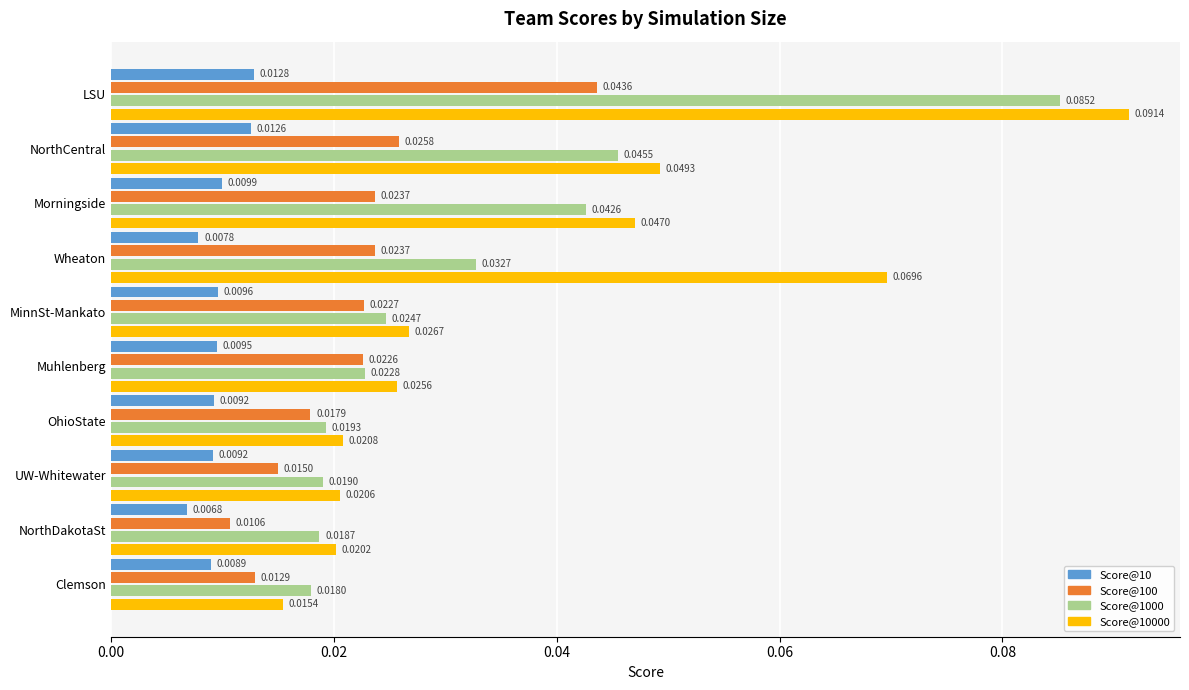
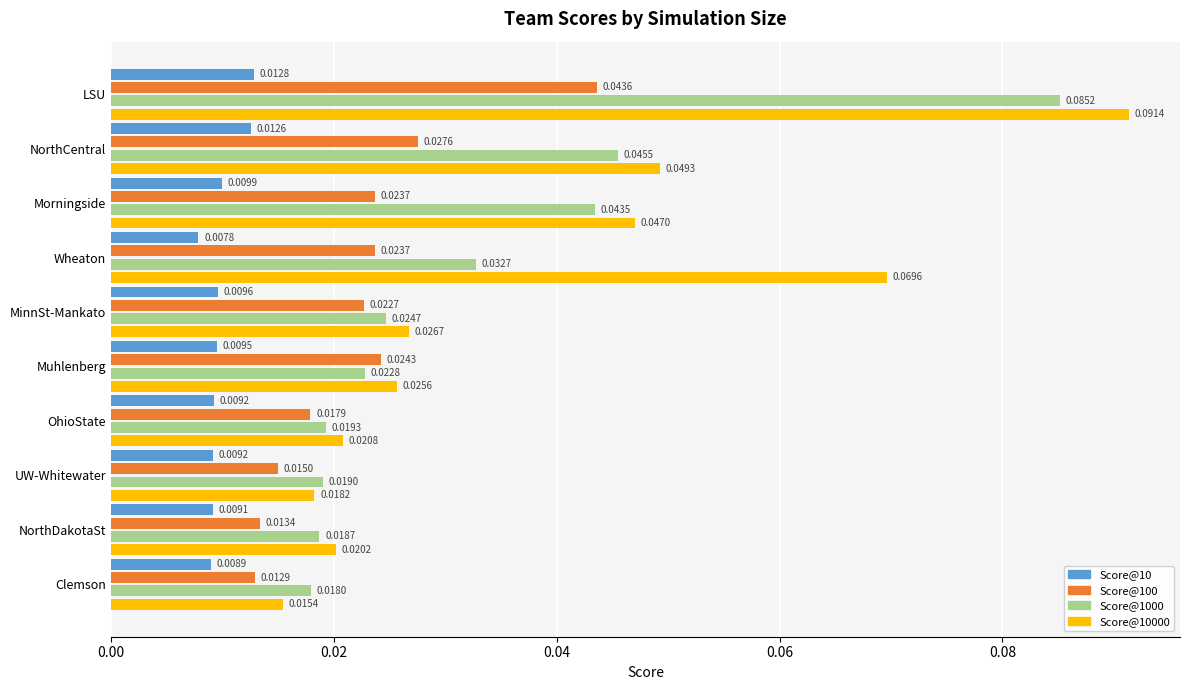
Score@100, NorthCentral: 0.0258 -> 0.0276
Score@1000, Morningside: 0.0426 -> 0.0435
Score@100, Muhlenberg: 0.0226 -> 0.0243
Score@10000, UW-Whitewater: 0.0206 -> 0.0182
Score@10, NorthDakotaSt: 0.0068 -> 0.0091
Score@100, NorthDakotaSt: 0.0106 -> 0.0134
